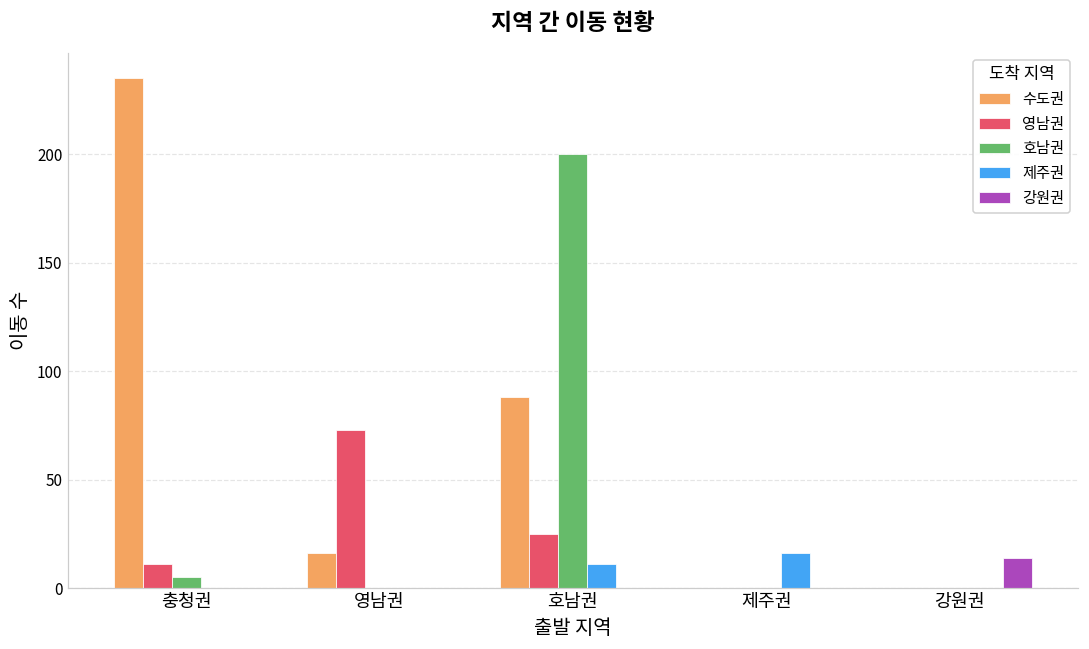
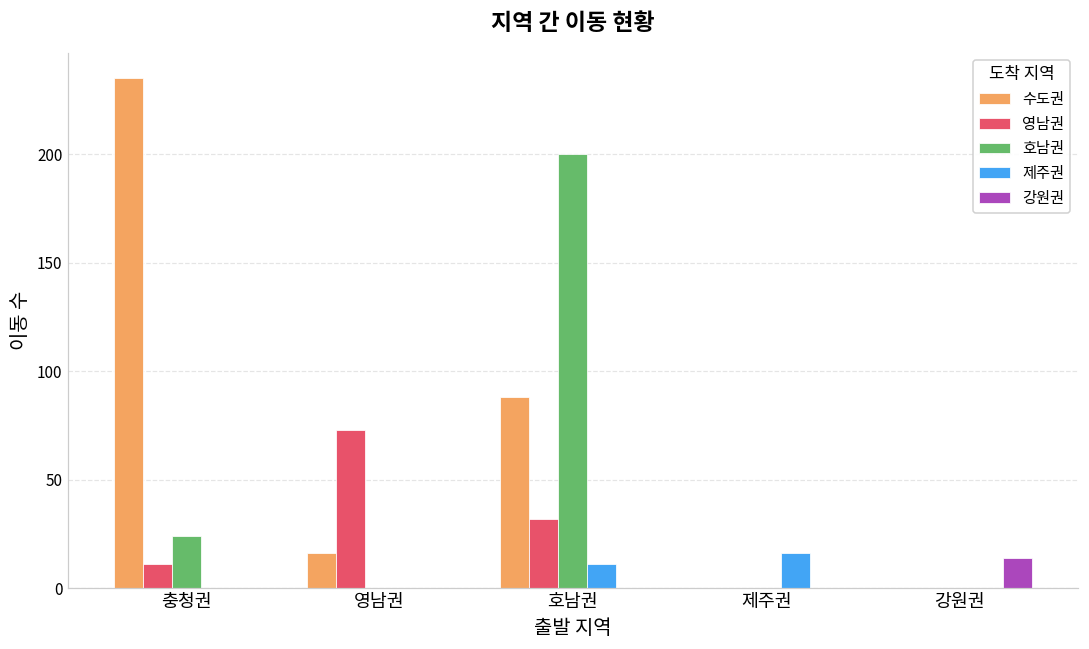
호남권, 충청권: 5 -> 24
영남권, 호남권: 25 -> 32
